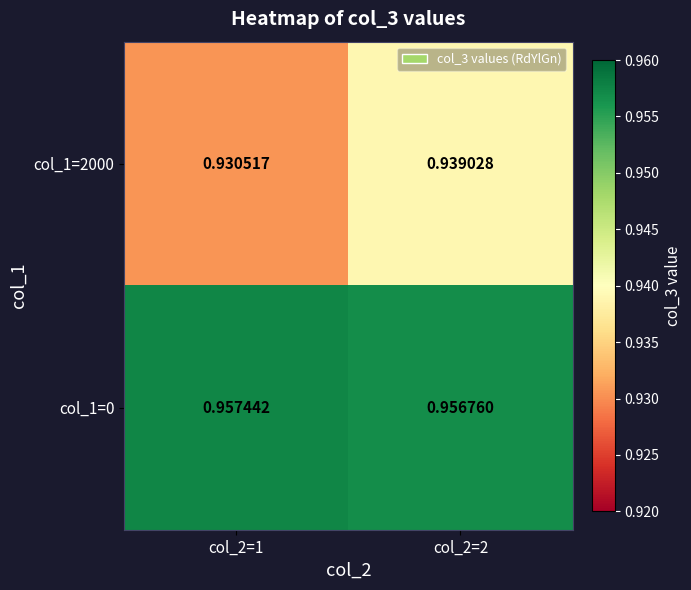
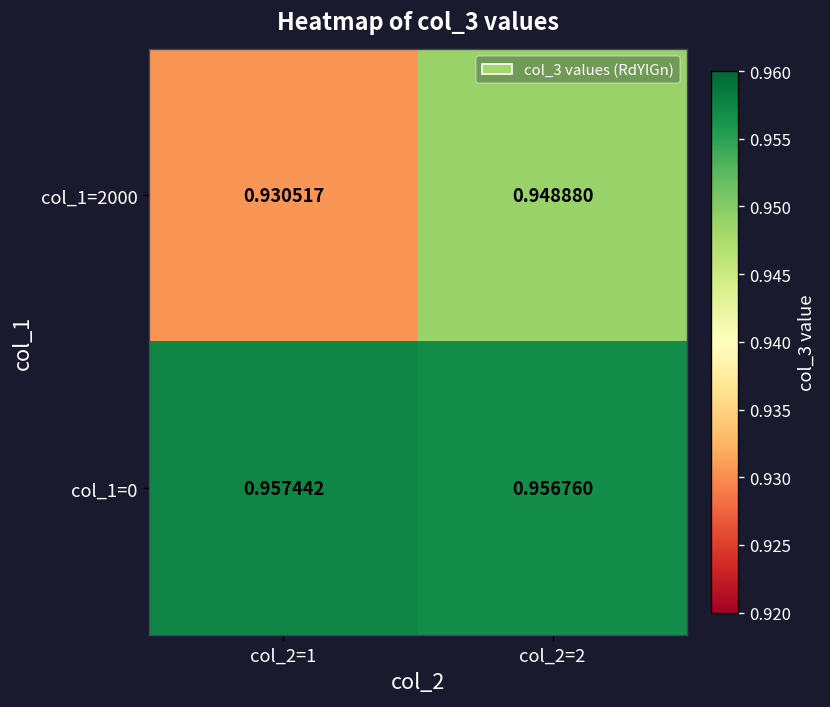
col_1=2000, col_2=2: 0.939028 -> 0.948880
